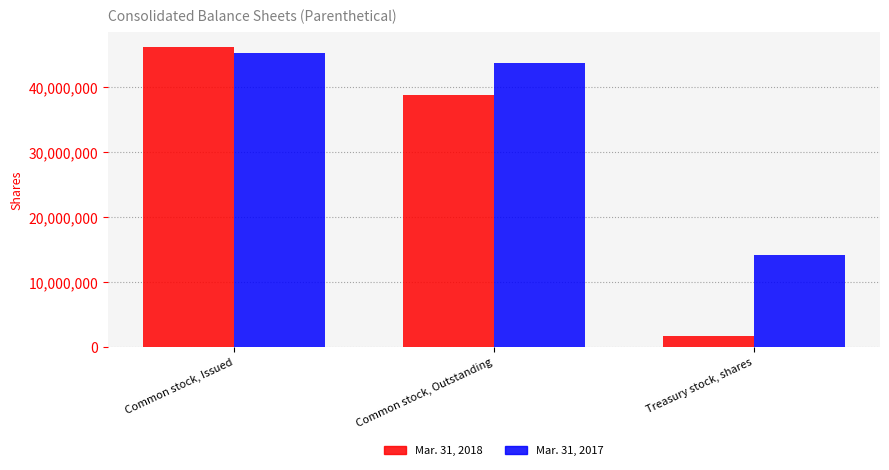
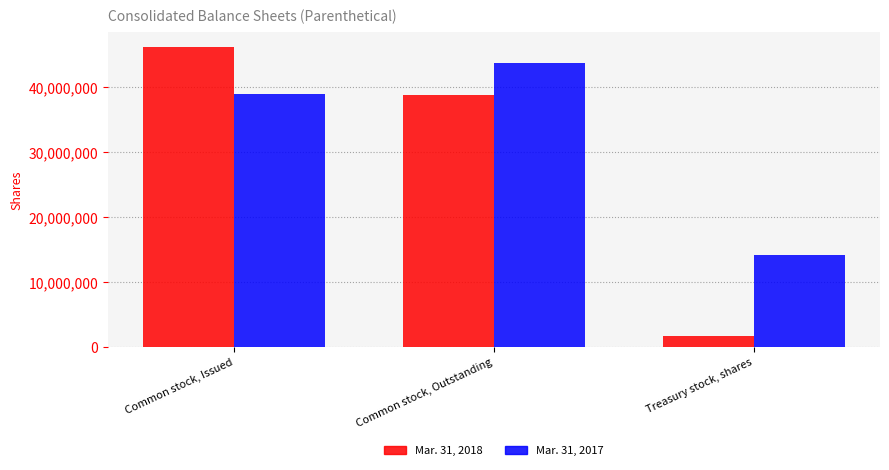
Mar. 31, 2017, Common stock, Issued: 45,000,000 -> 39,000,000
